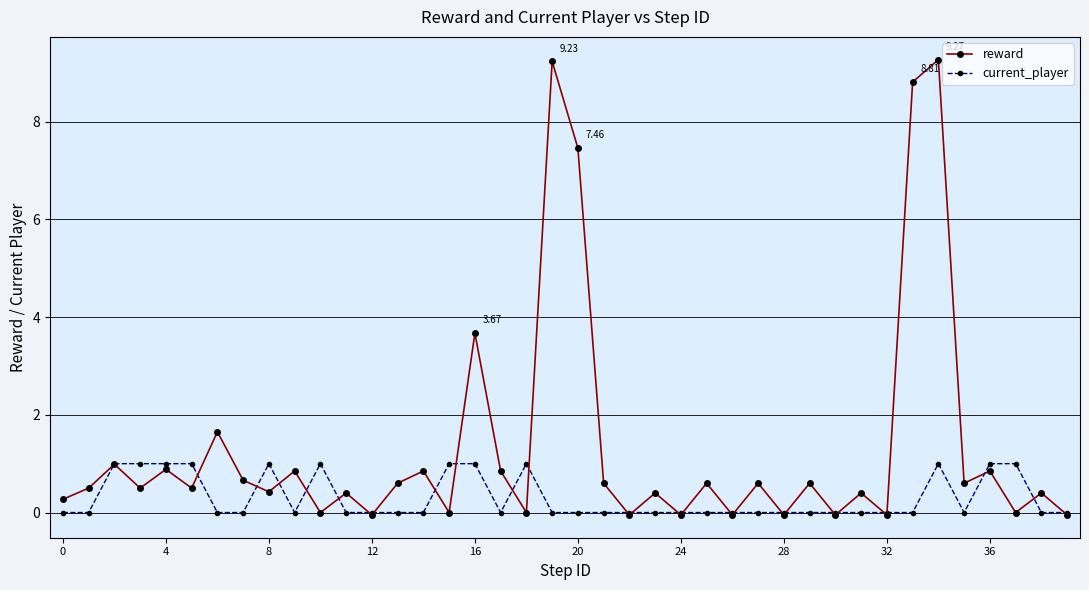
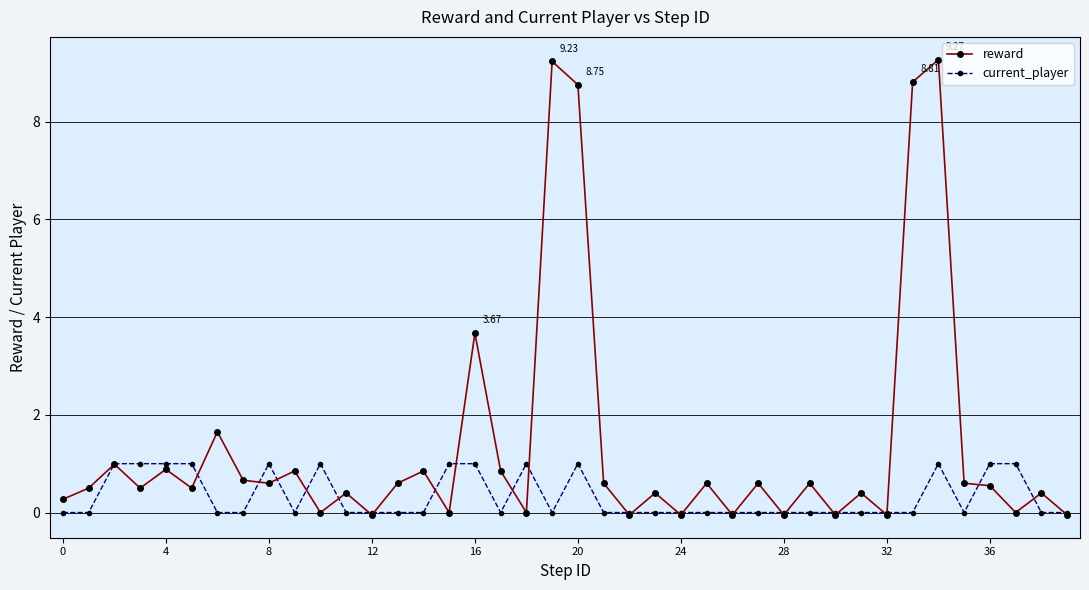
reward, 8: 0.4 -> 0.6
reward, 20: 7.46 -> 8.75
current_player, 20: 0 -> 1
reward, 36: 0.9 -> 0.5
